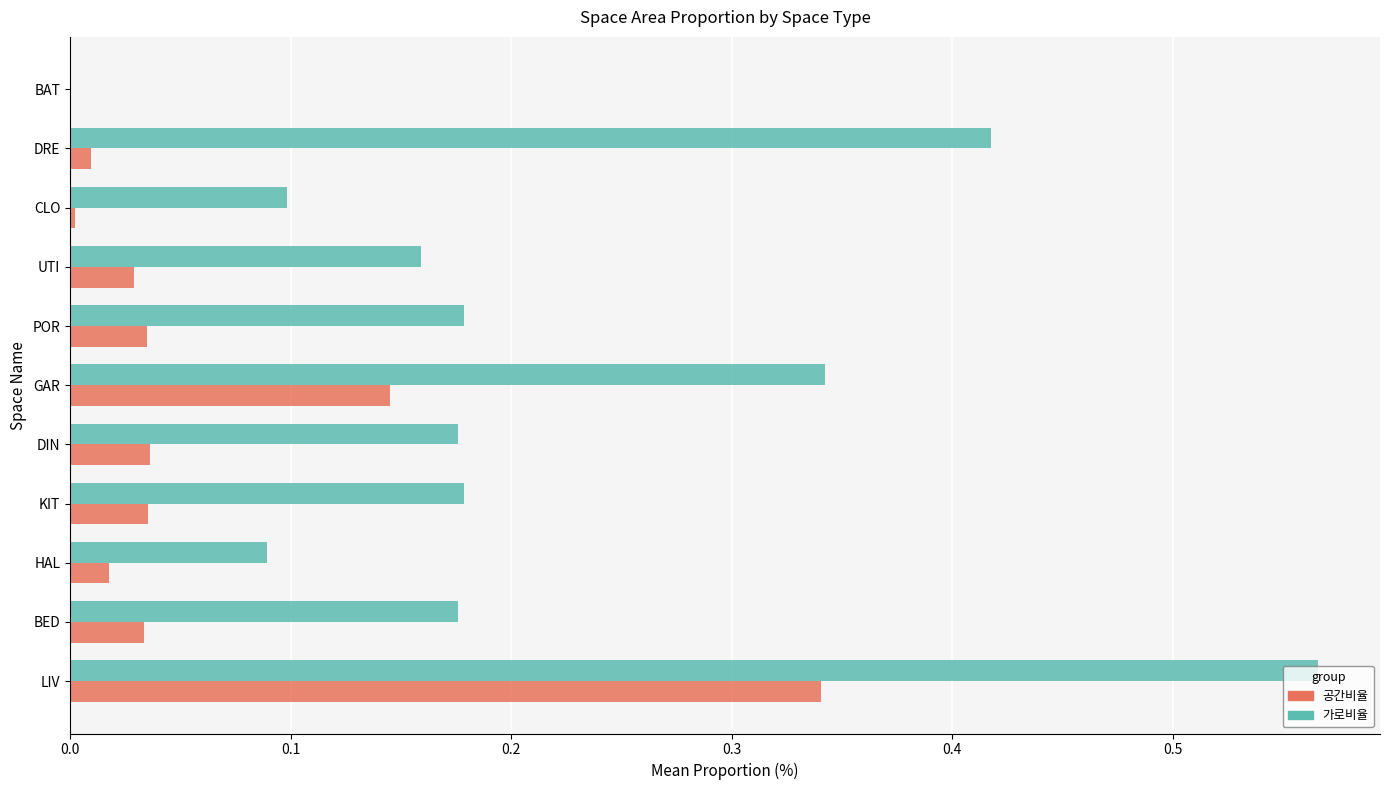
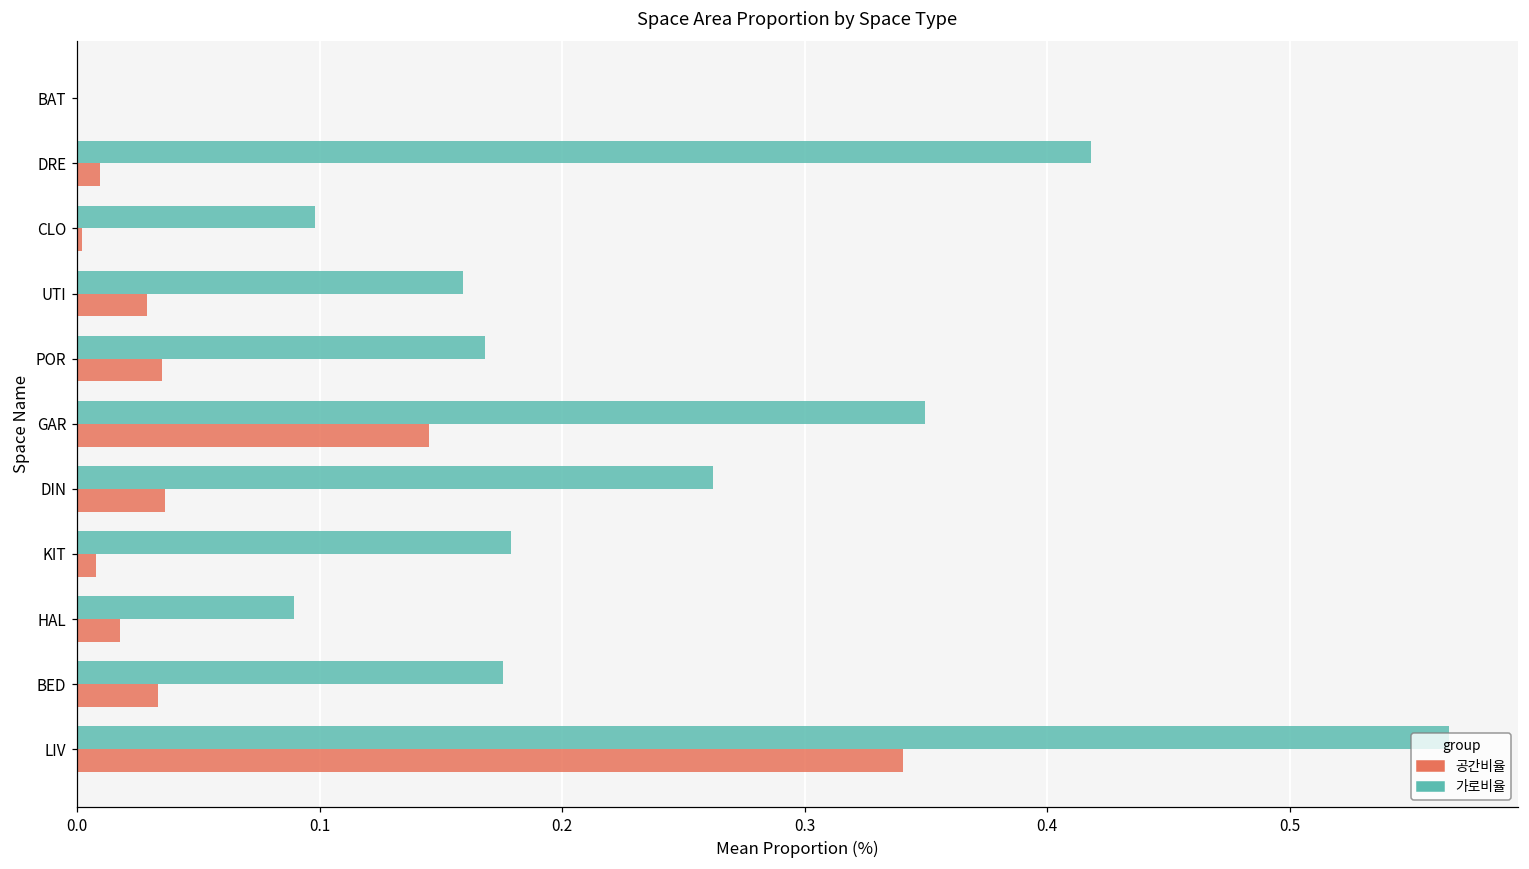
가로비율, POR: 0.179 -> 0.168
가로비율, GAR: 0.342 -> 0.350
가로비율, DIN: 0.176 -> 0.262
공간비율, KIT: 0.035 -> 0.008
